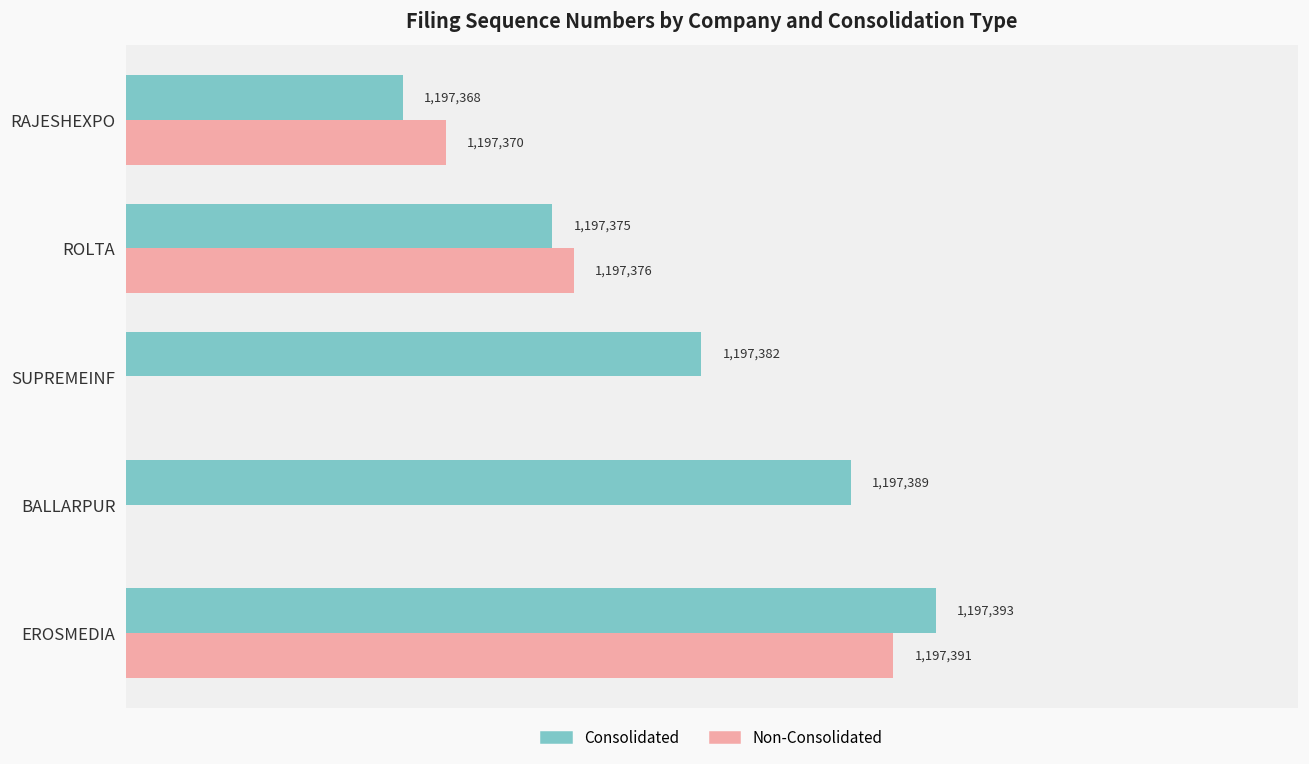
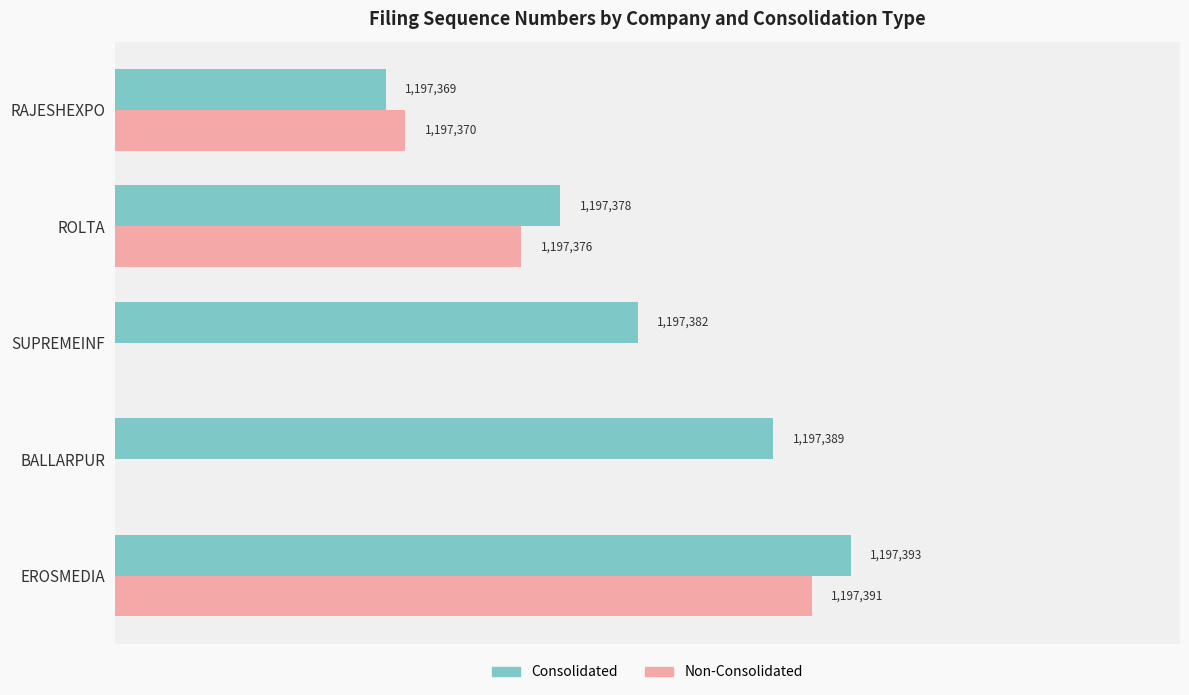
Consolidated, RAJESHEXPO: 1,197,368 -> 1,197,369
Consolidated, ROLTA: 1,197,375 -> 1,197,378
